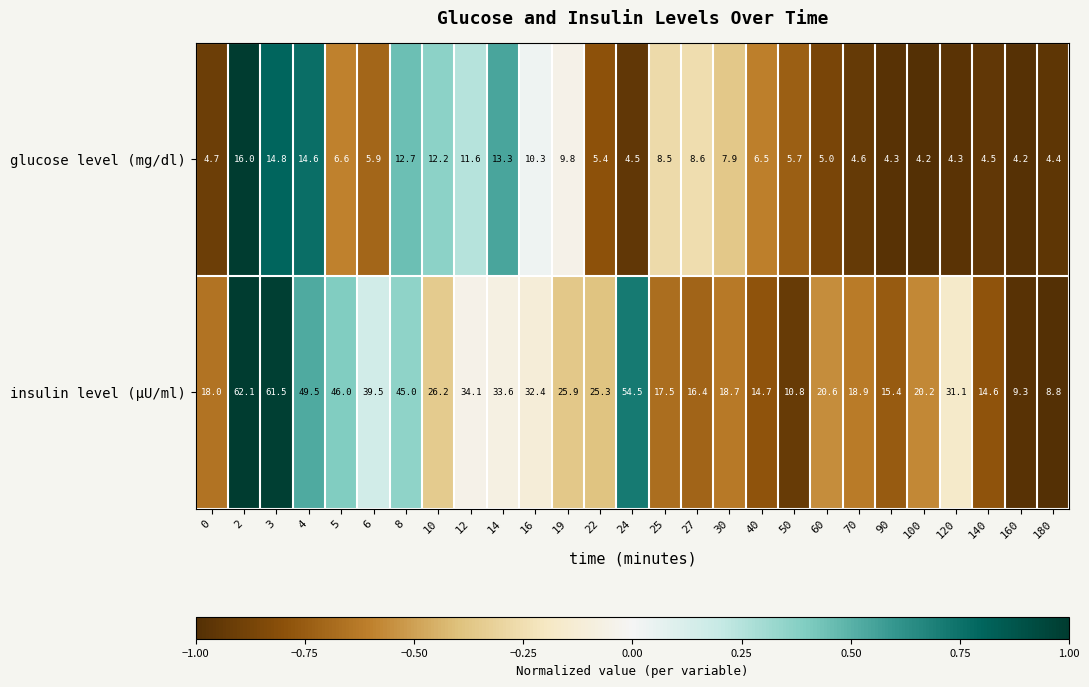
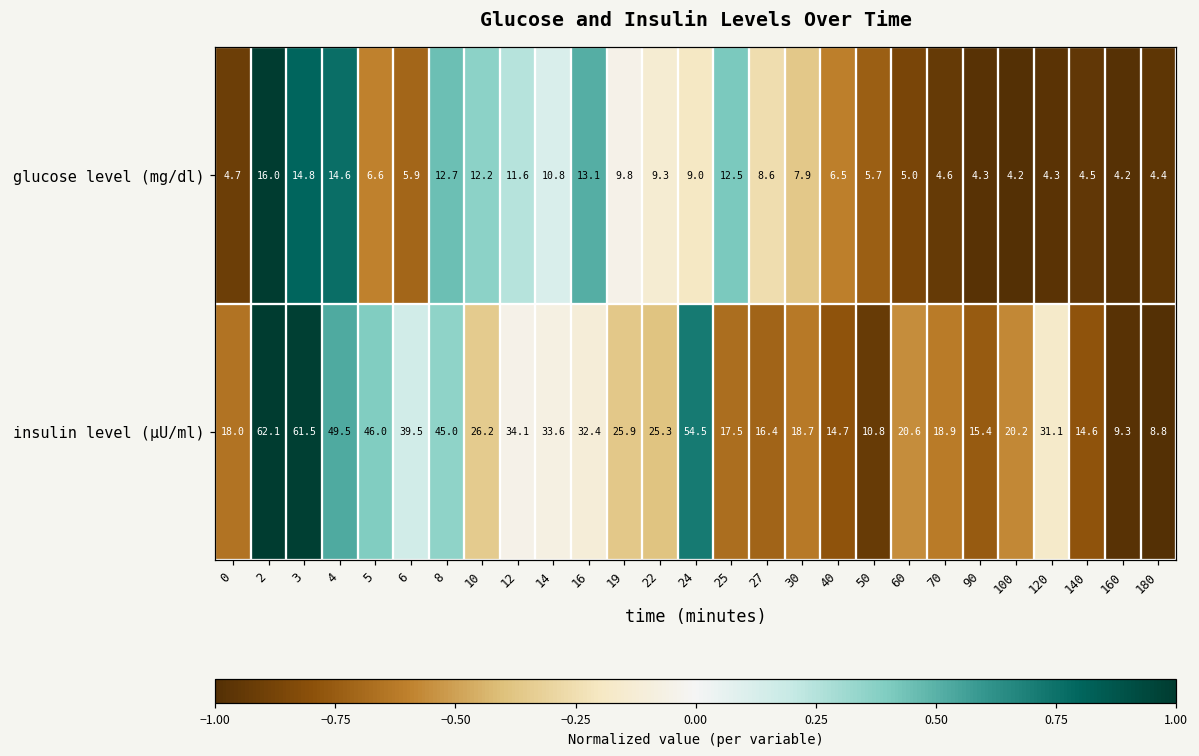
glucose level (mg/dl), 14: 13.3 -> 10.8
glucose level (mg/dl), 16: 10.3 -> 13.1
glucose level (mg/dl), 22: 5.4 -> 9.3
glucose level (mg/dl), 24: 4.5 -> 9.0
glucose level (mg/dl), 25: 8.5 -> 12.5
